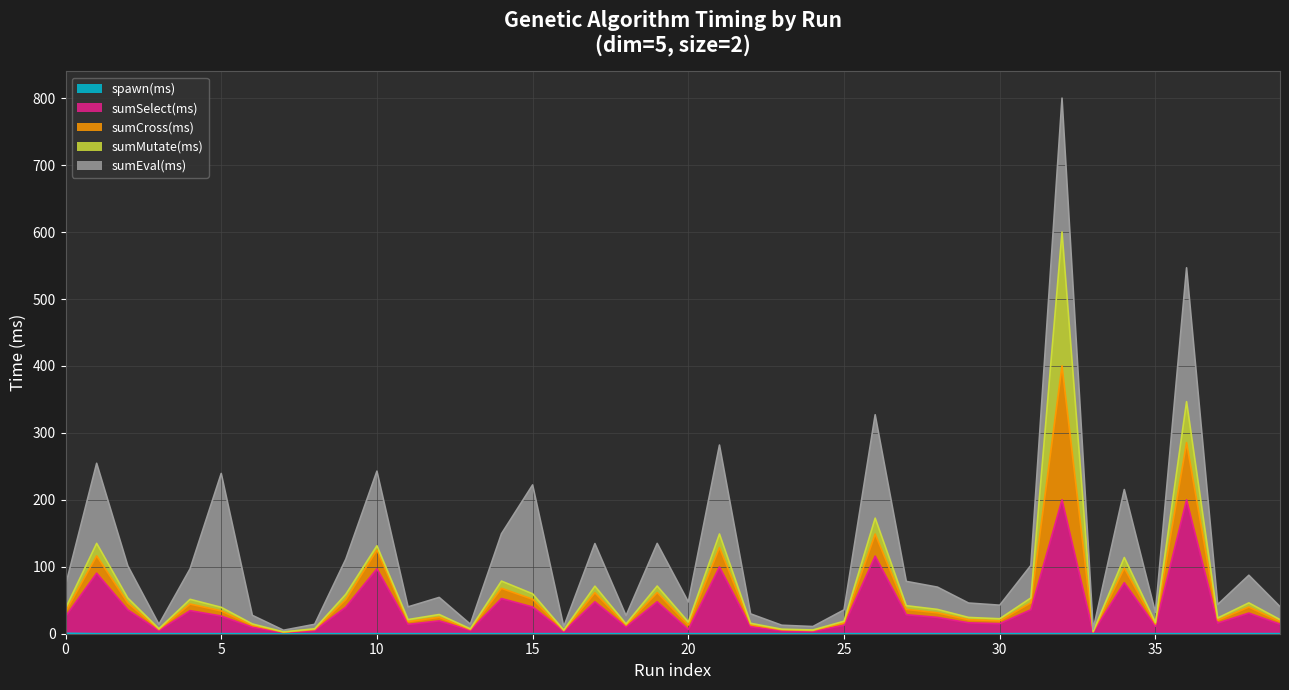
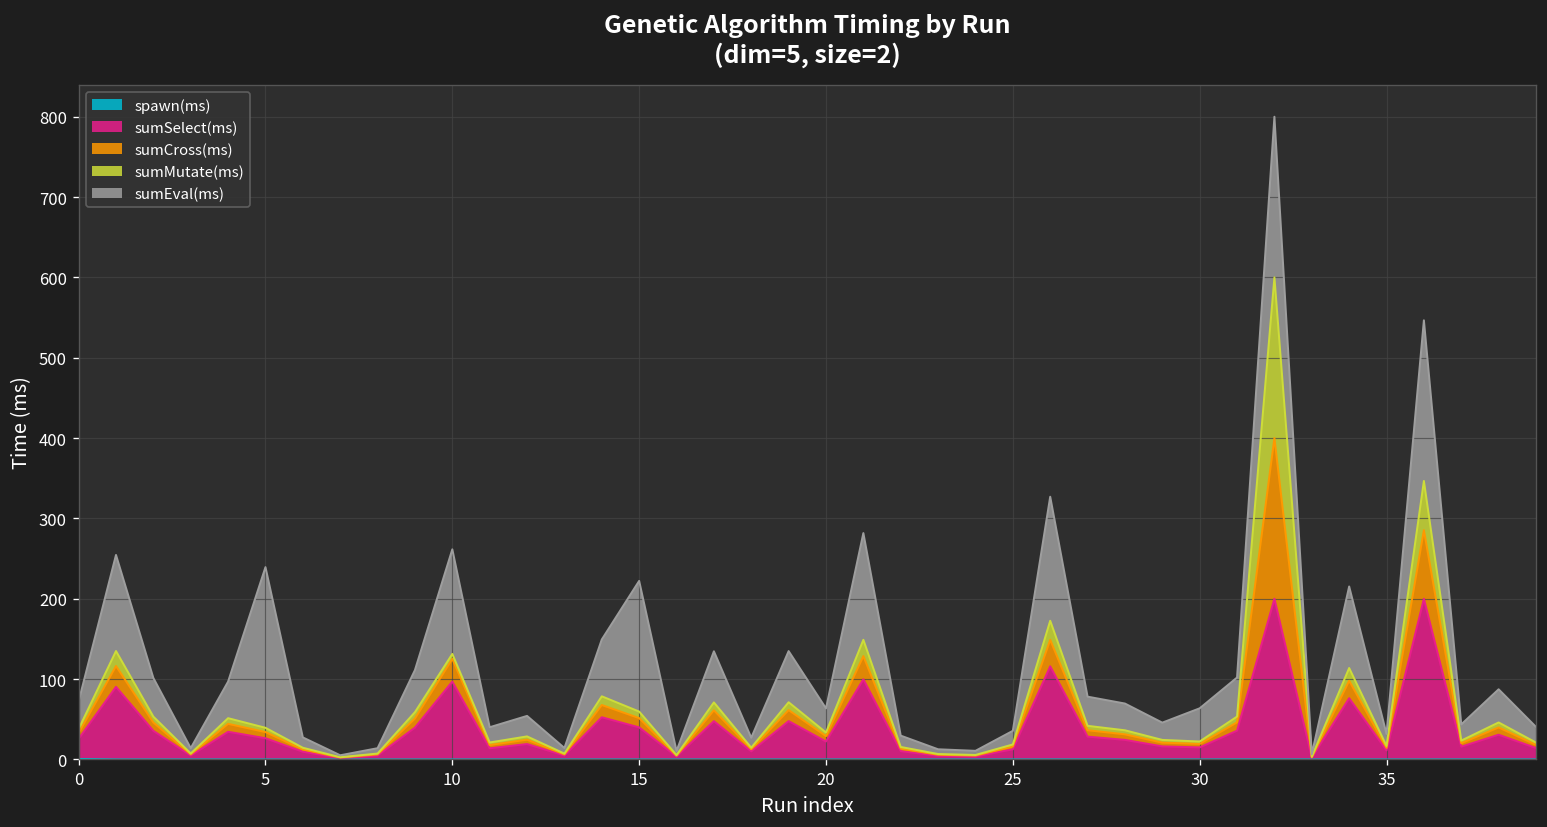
sumEval(ms), 10: 110 -> 130
sumSelect(ms), 20: 10 -> 20
sumEval(ms), 30: 20 -> 40
